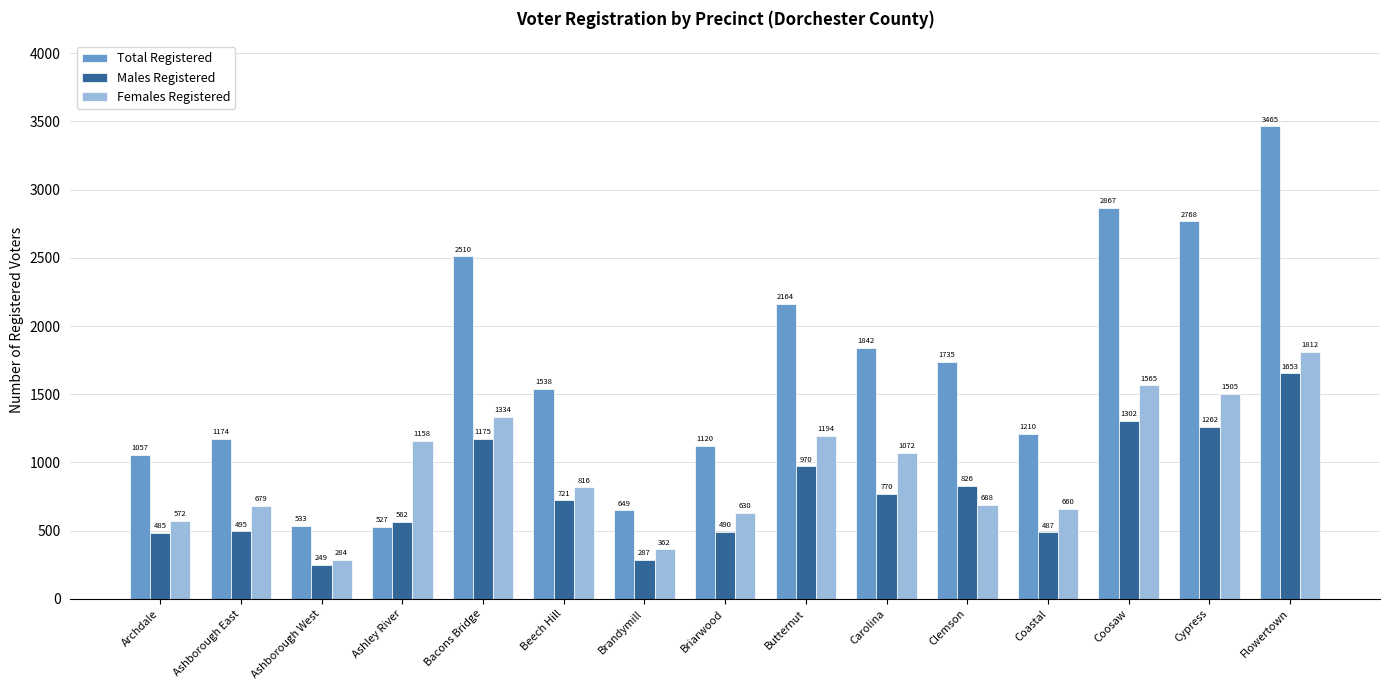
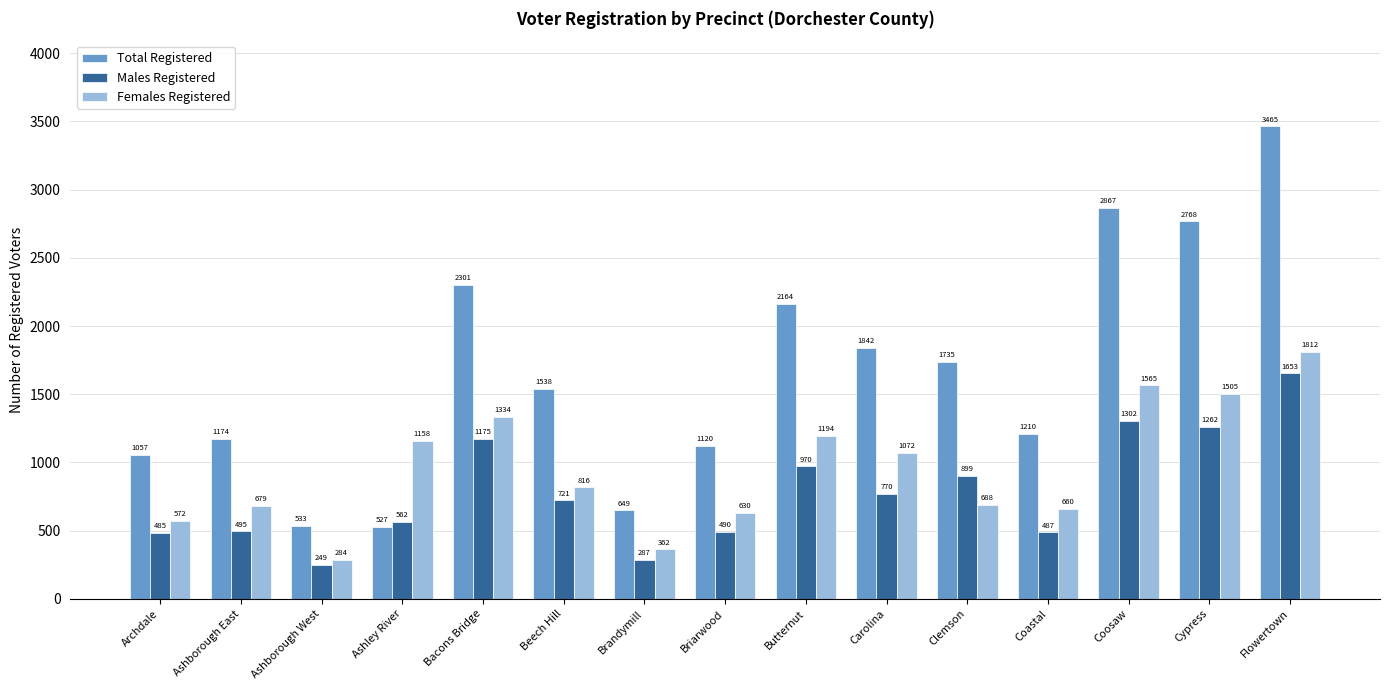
Total Registered, Bacons Bridge: 2510 -> 2301
Males Registered, Clemson: 826 -> 899
